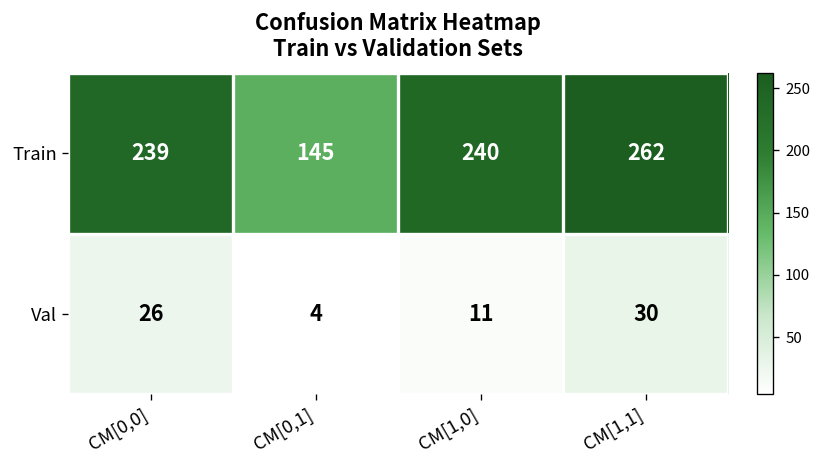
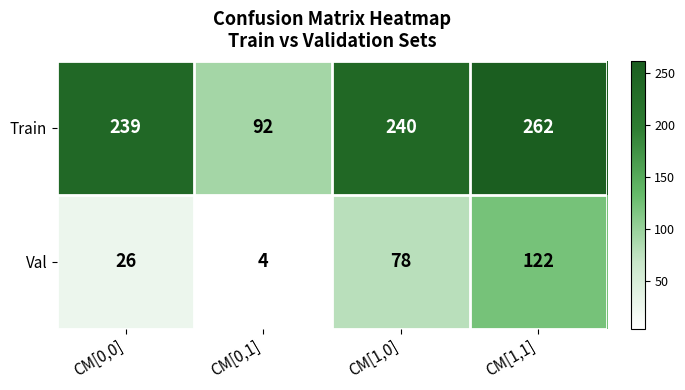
Train, CM[0,1]: 145 -> 92
Val, CM[1,0]: 11 -> 78
Val, CM[1,1]: 30 -> 122
